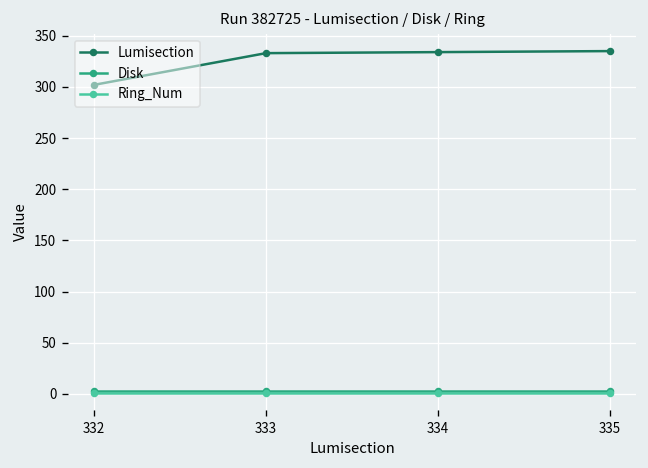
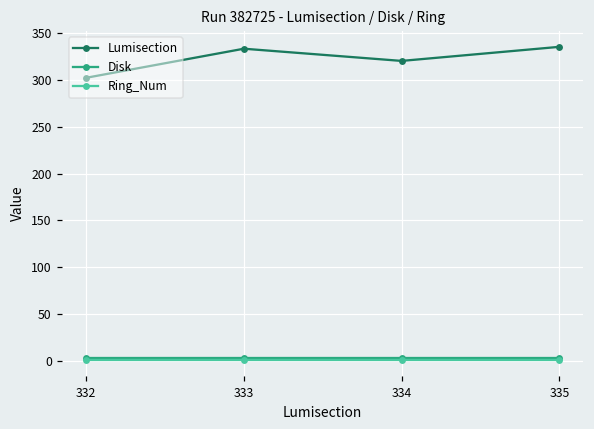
Lumisection, 334: 330 -> 320
